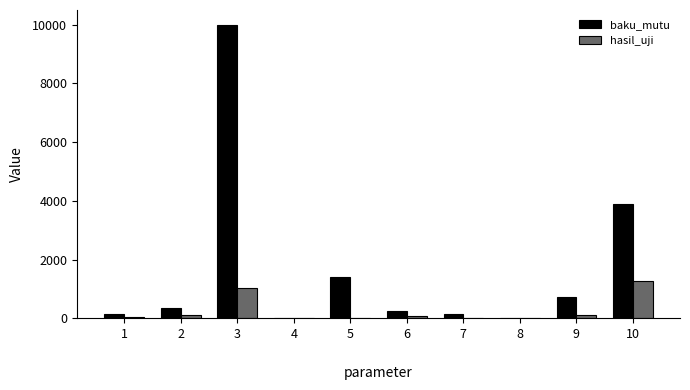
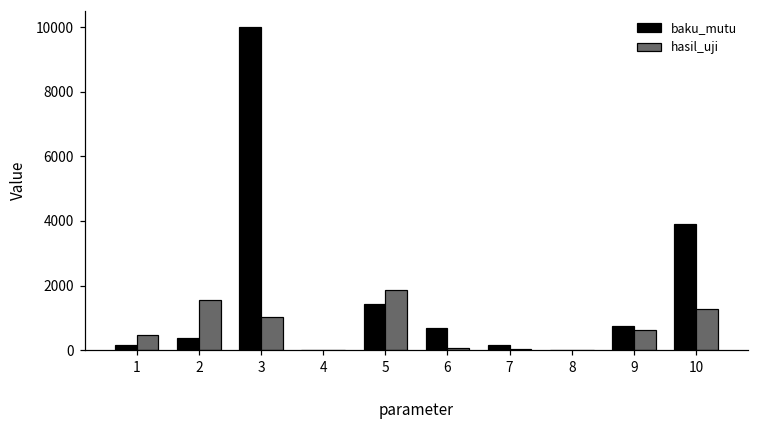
hasil_uji, 1: 100 -> 500
hasil_uji, 2: 100 -> 1600
hasil_uji, 5: 0 -> 1900
baku_mutu, 6: 200 -> 700
hasil_uji, 9: 100 -> 600
